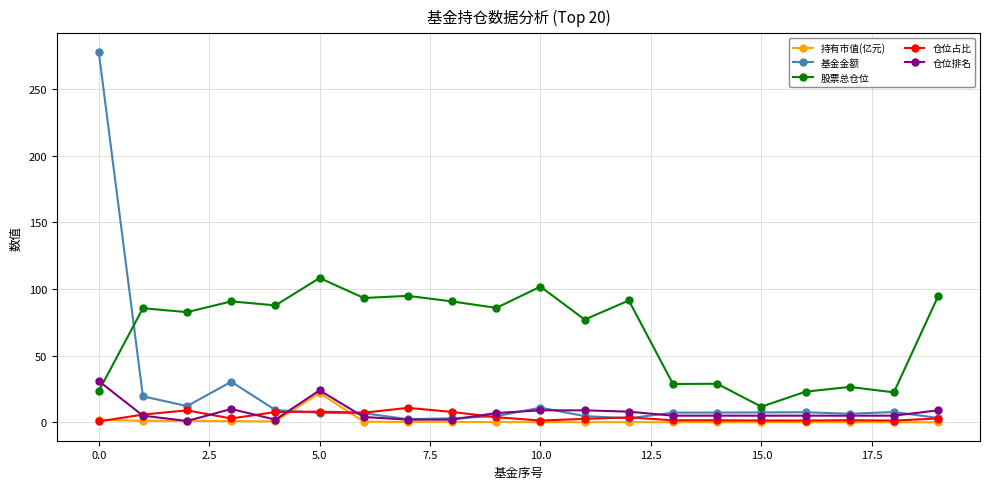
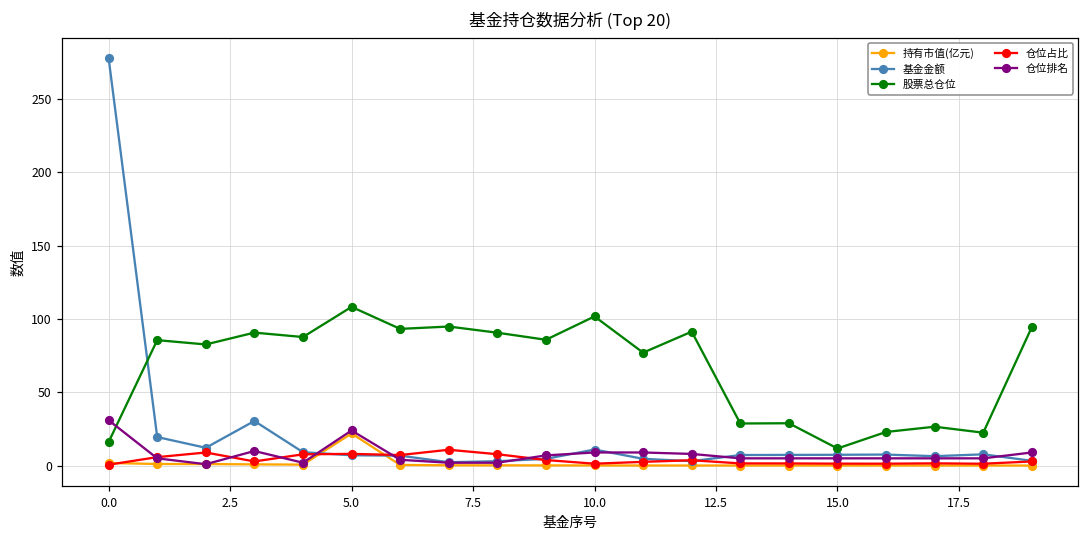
股票总仓位, 0.0: 23 -> 16
